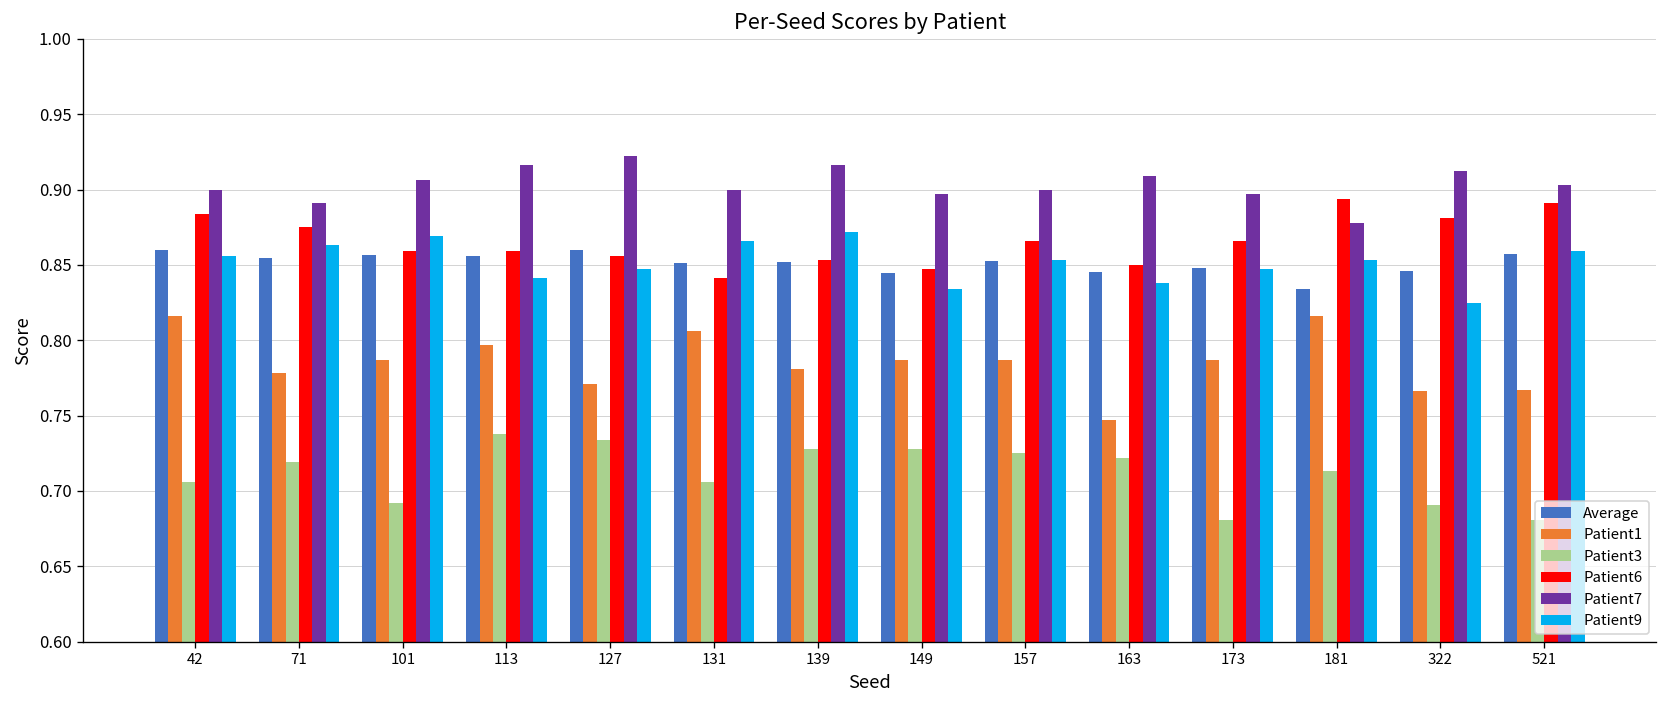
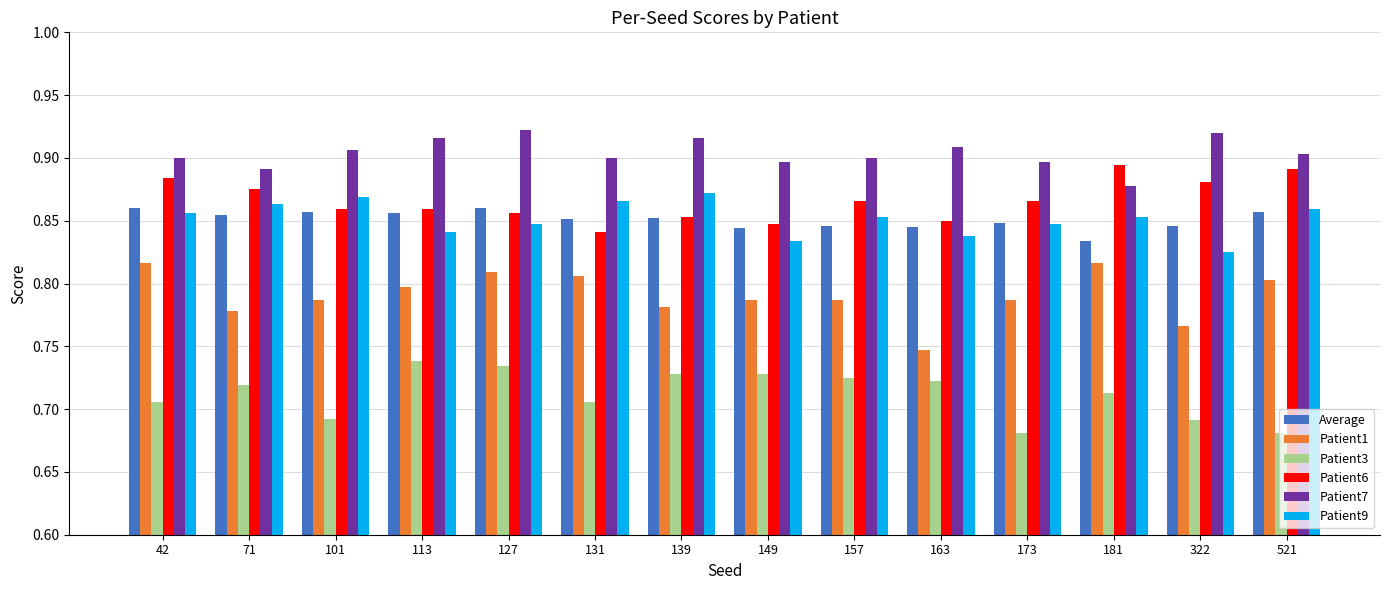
Patient1, 127: 0.771 -> 0.809
Average, 157: 0.853 -> 0.846
Patient7, 322: 0.912 -> 0.920
Patient1, 521: 0.767 -> 0.803
